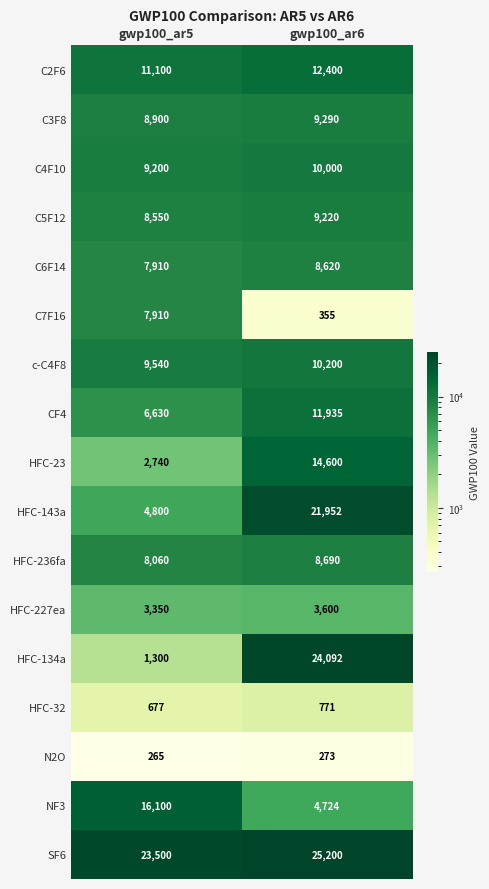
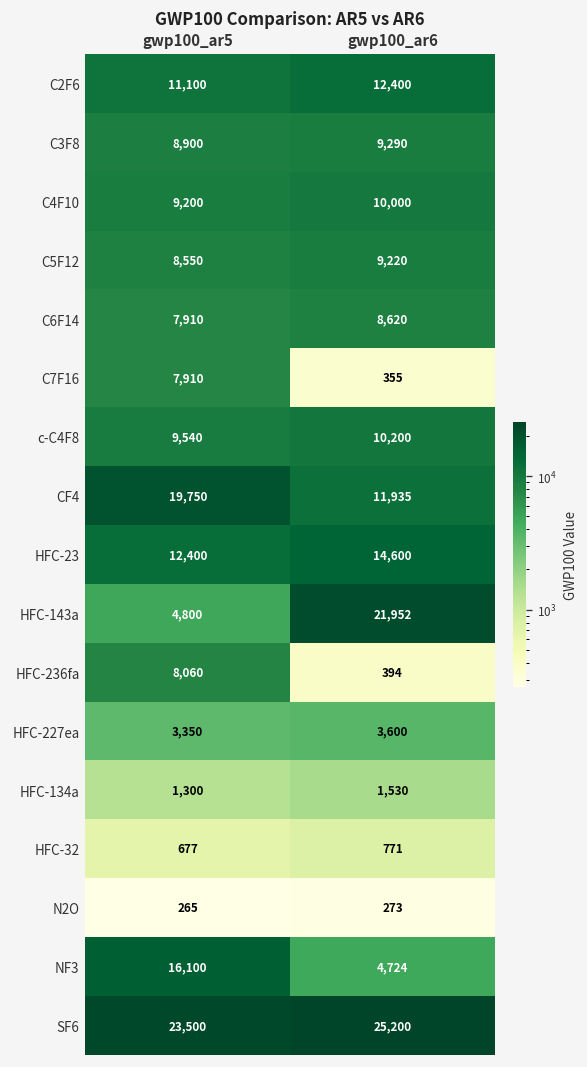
CF4, gwp100_ar5: 6,630 -> 19,750
HFC-23, gwp100_ar5: 2,740 -> 12,400
HFC-236fa, gwp100_ar6: 8,690 -> 394
HFC-134a, gwp100_ar6: 24,092 -> 1,530
